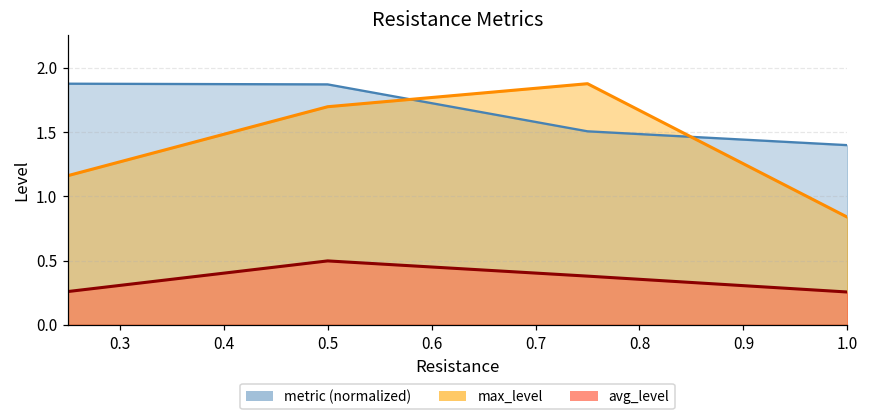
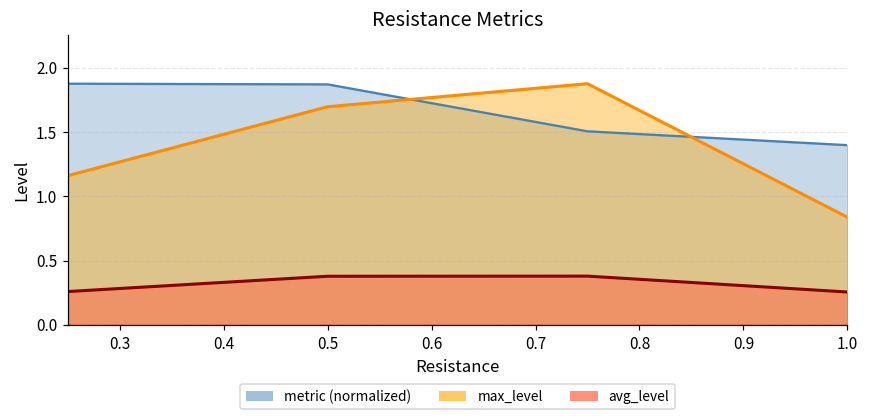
avg_level, 0.5: 0.50 -> 0.38
